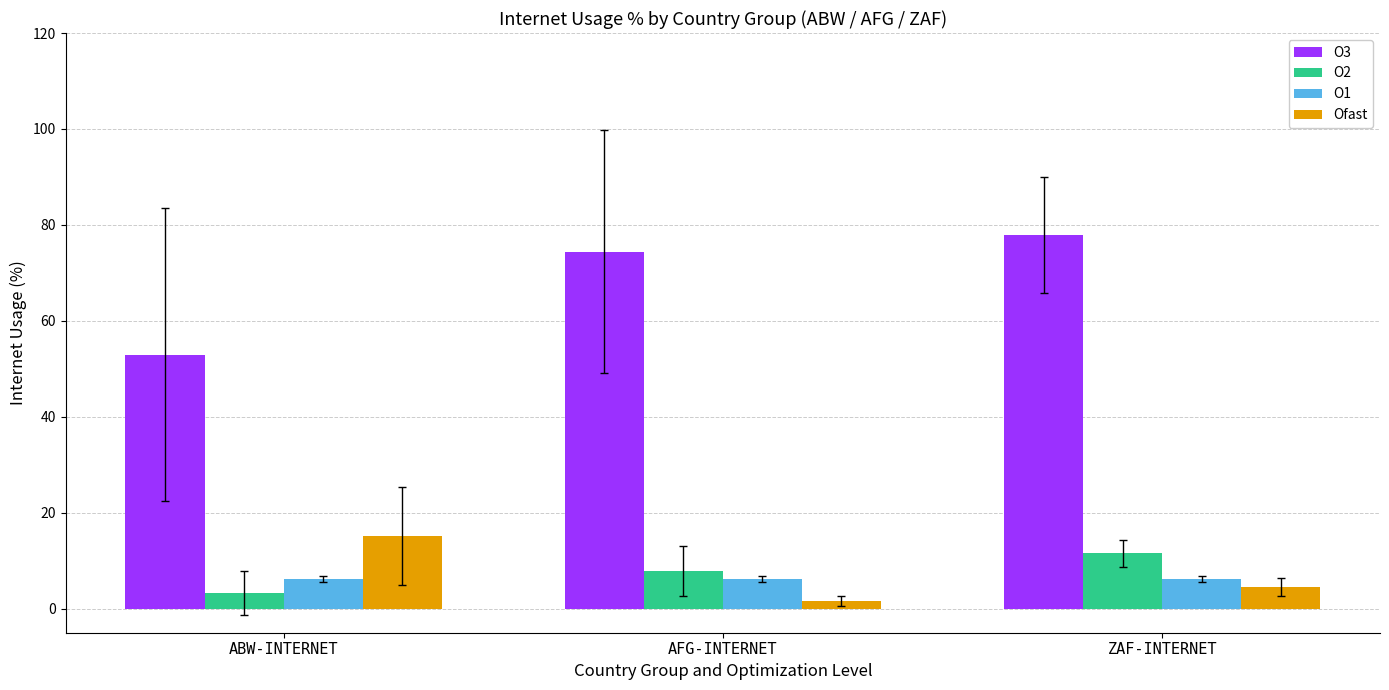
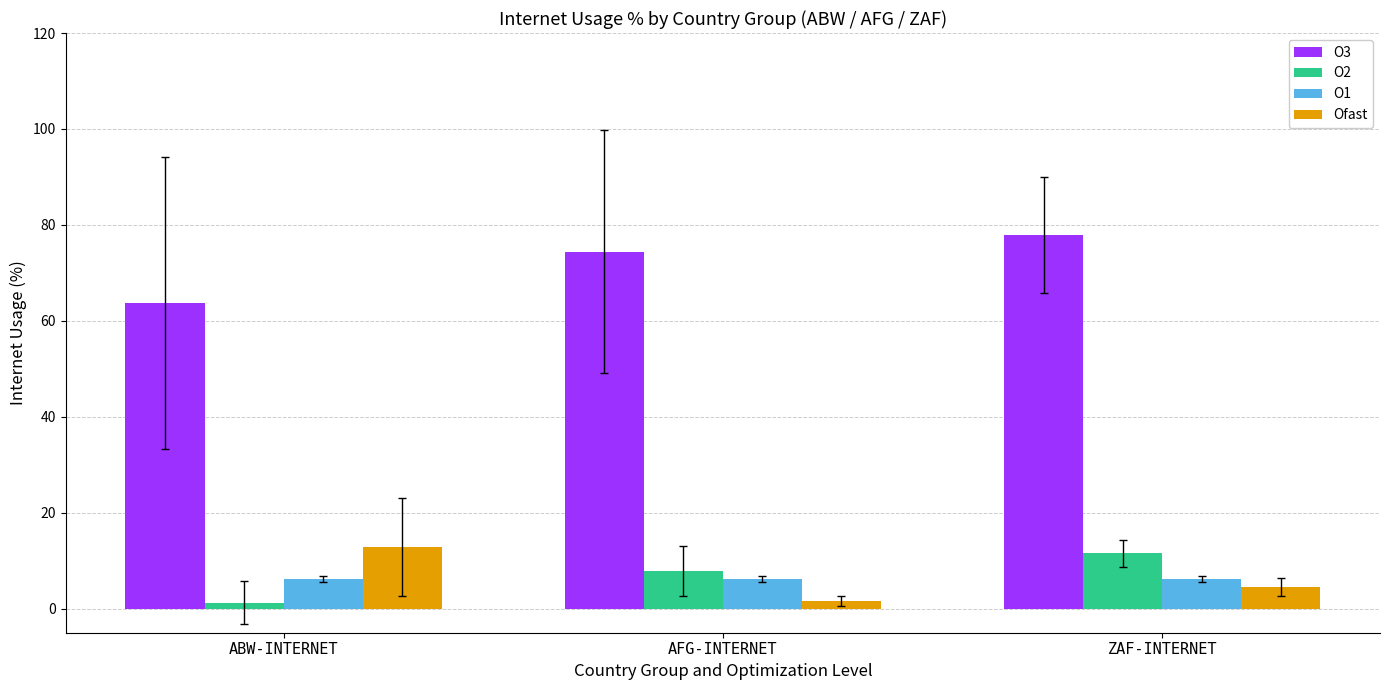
O3, ABW-INTERNET: 53 -> 64
O2, ABW-INTERNET: 3 -> 1
Ofast, ABW-INTERNET: 15 -> 13
